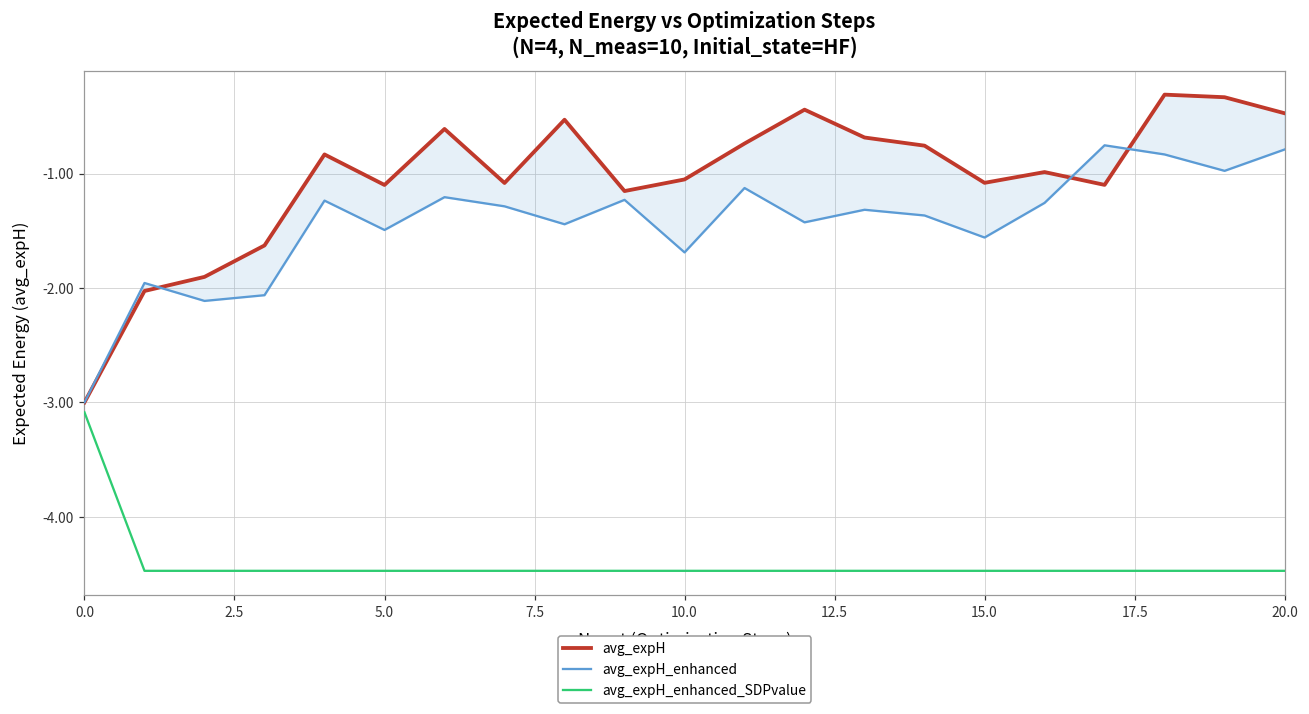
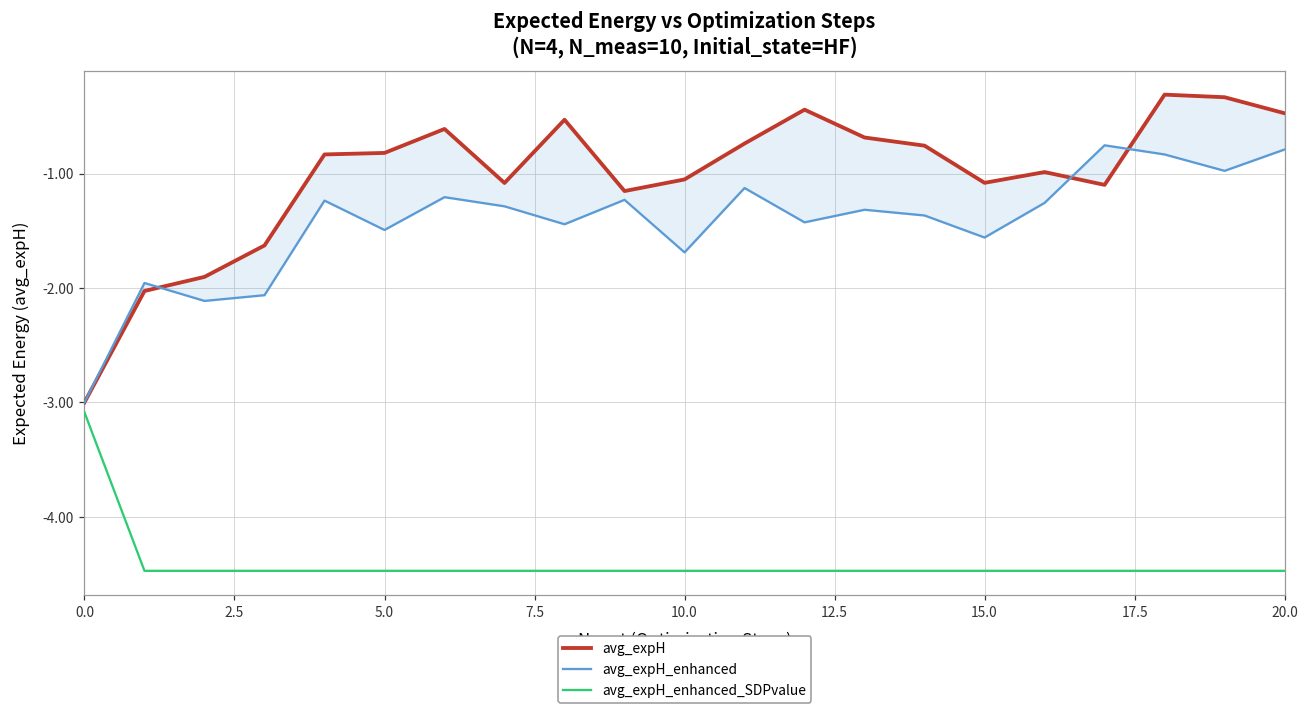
avg_expH, 5.0: -1.10 -> -0.82
